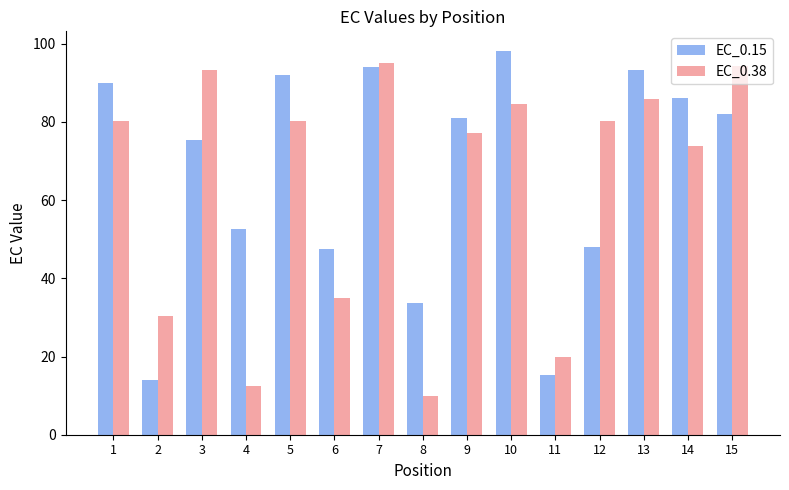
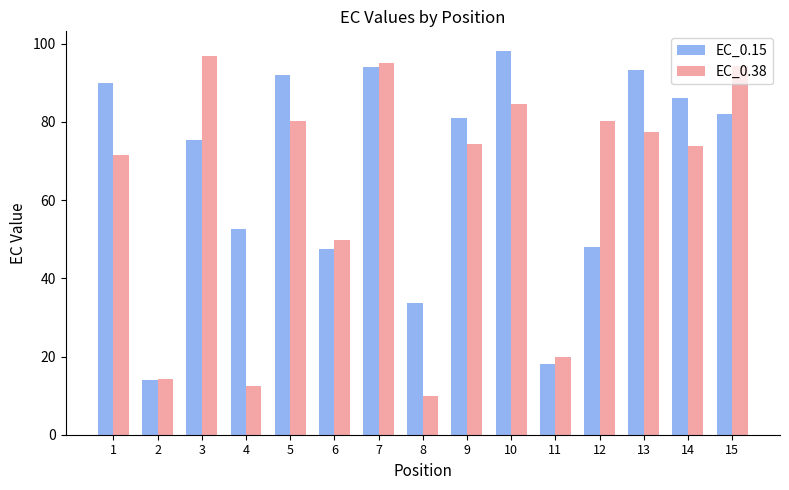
EC_0.38, 1: 80 -> 72
EC_0.38, 2: 30 -> 14
EC_0.38, 3: 93 -> 97
EC_0.38, 6: 35 -> 50
EC_0.38, 9: 77 -> 74
EC_0.15, 11: 15 -> 18
EC_0.38, 13: 86 -> 77
